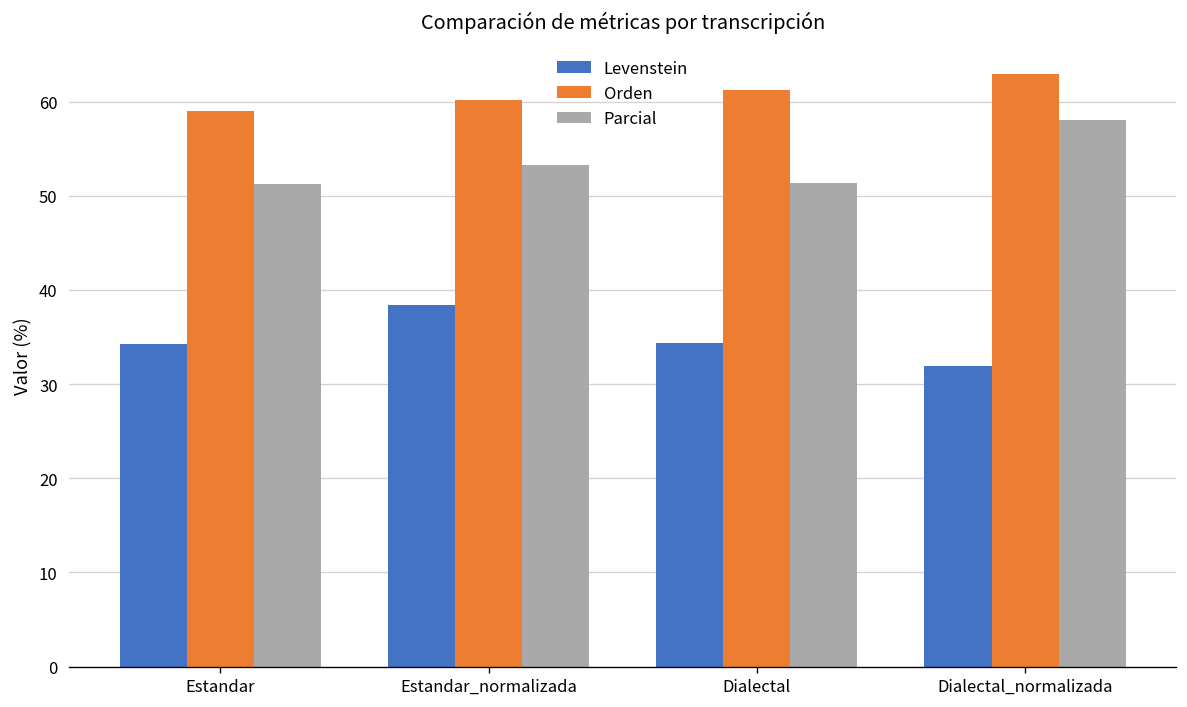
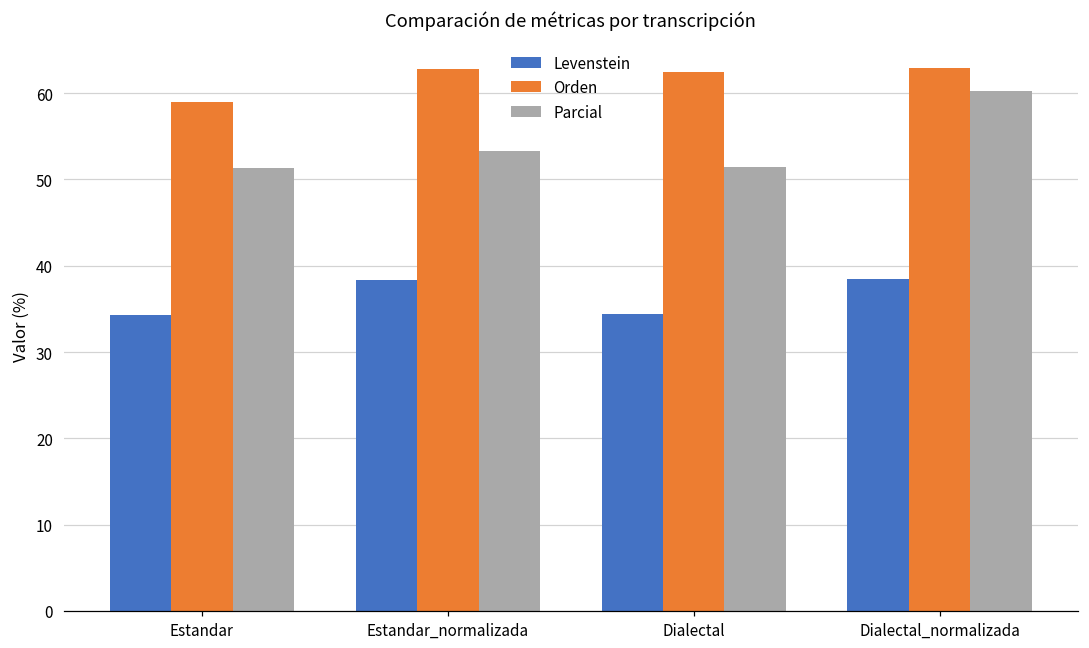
Orden, Estandar_normalizada: 60 -> 63
Orden, Dialectal: 61 -> 63
Levenstein, Dialectal_normalizada: 32 -> 38
Parcial, Dialectal_normalizada: 58 -> 60
